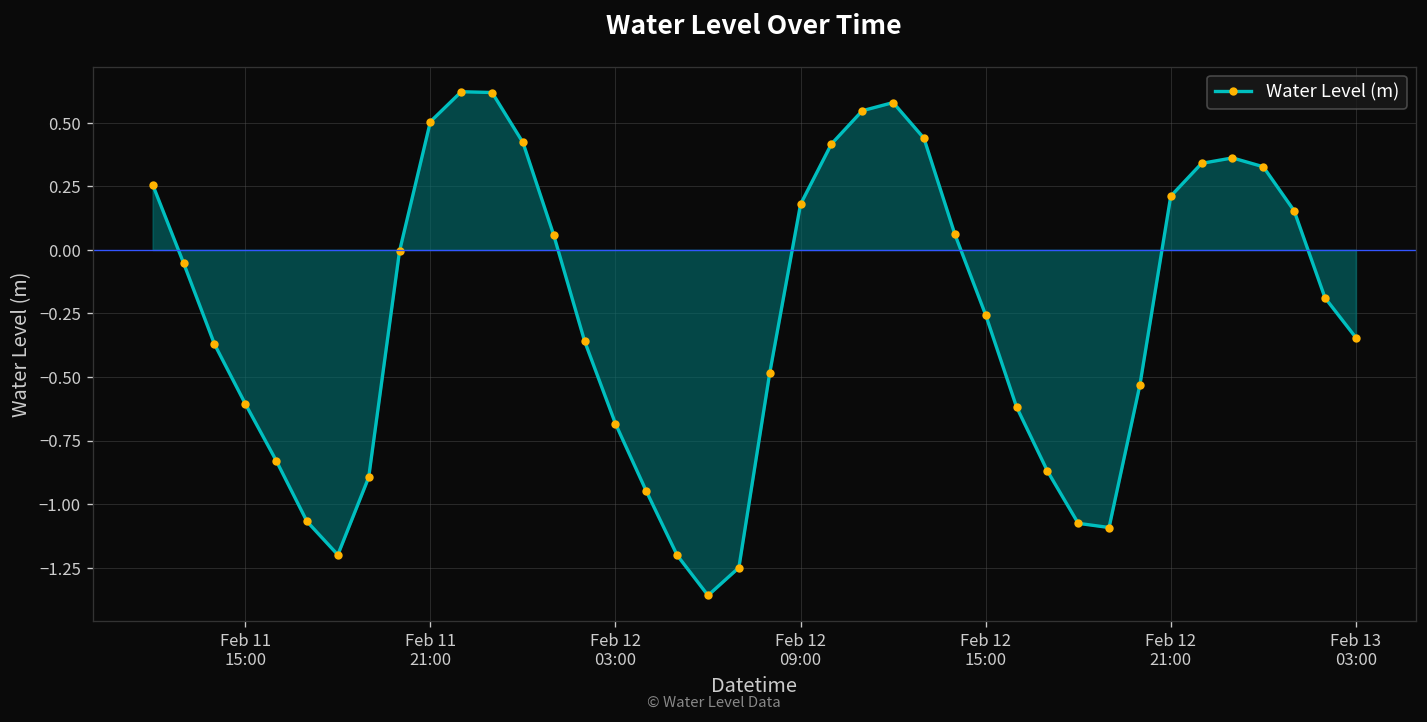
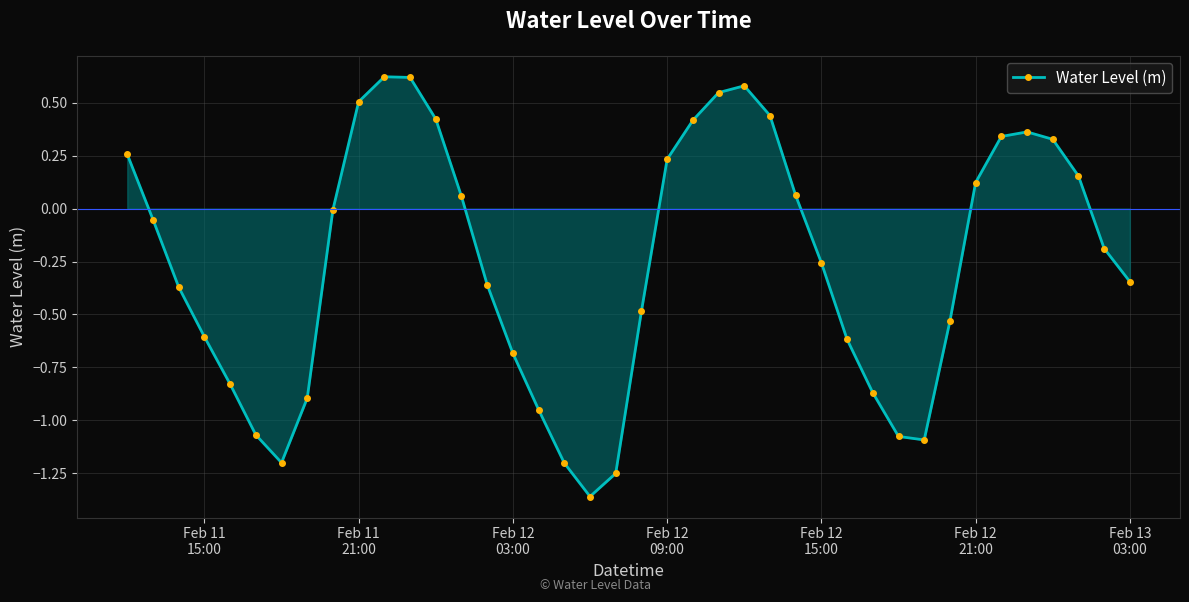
Water Level (m), Feb 12 09:00: 0.18 -> 0.23
Water Level (m), Feb 12 21:00: 0.21 -> 0.12
